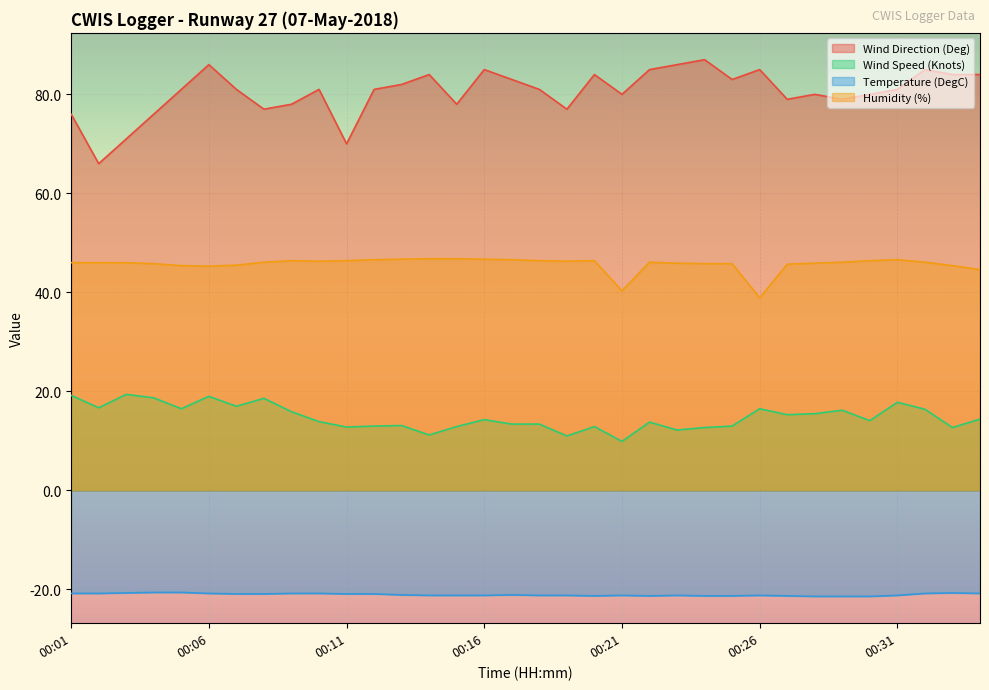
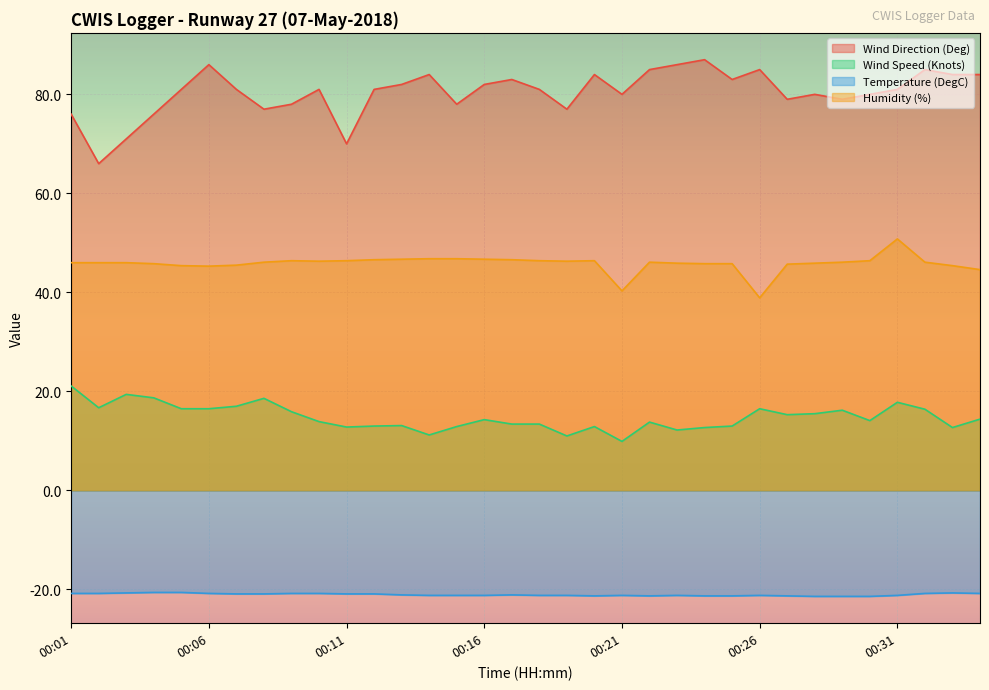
Wind Speed (Knots), 00:01: 19 -> 21
Wind Speed (Knots), 00:06: 19 -> 17
Wind Direction (Deg), 00:16: 85 -> 82
Humidity (%), 00:31: 47 -> 51
